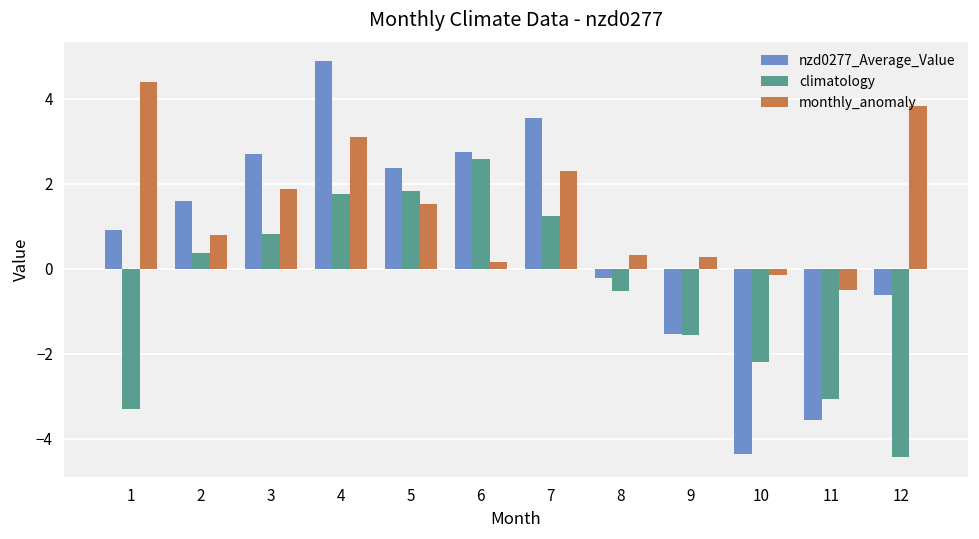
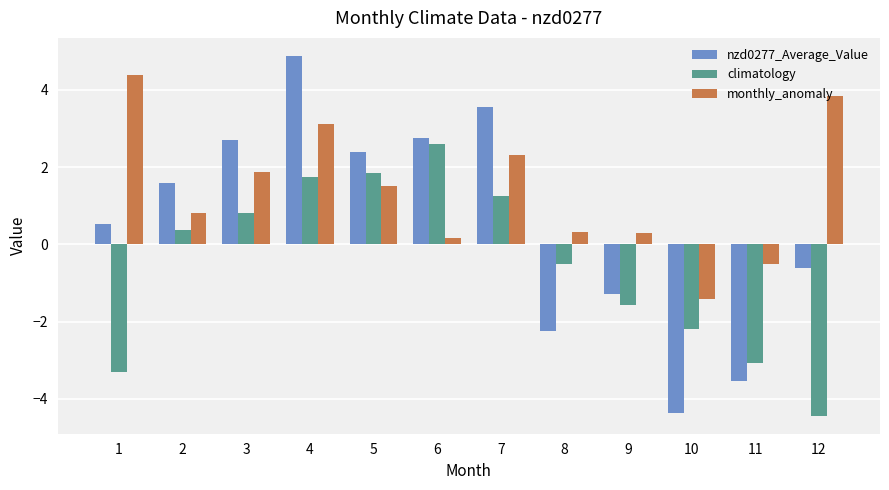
nzd0277_Average_Value, 1: 0.9 -> 0.5
nzd0277_Average_Value, 8: -0.2 -> -2.2
nzd0277_Average_Value, 9: -1.5 -> -1.3
monthly_anomaly, 10: -0.2 -> -1.4
